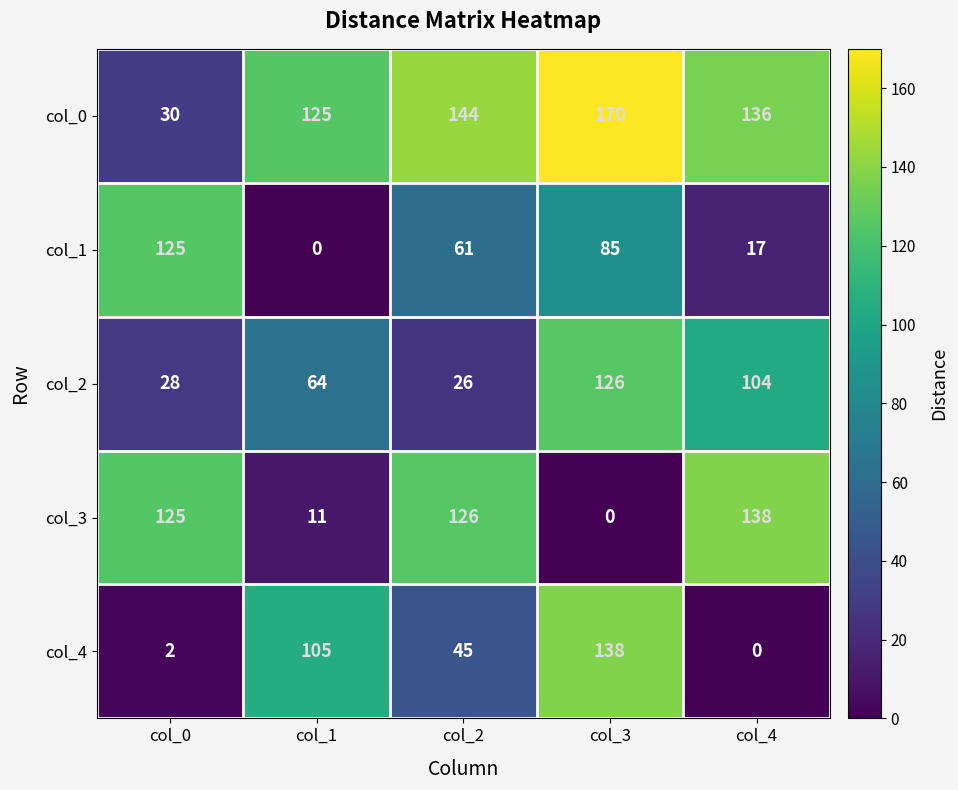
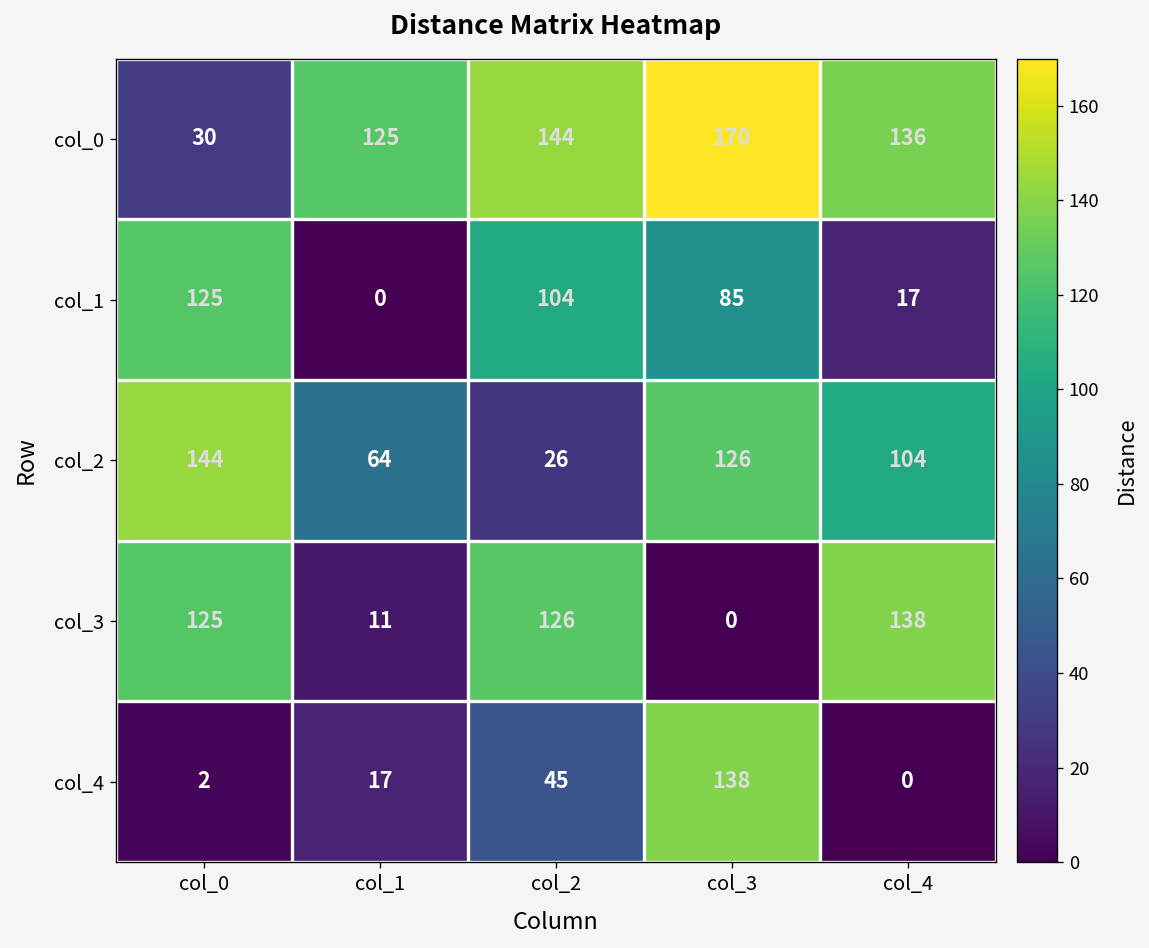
col_1, col_2: 61 -> 104
col_2, col_0: 28 -> 144
col_4, col_1: 105 -> 17
